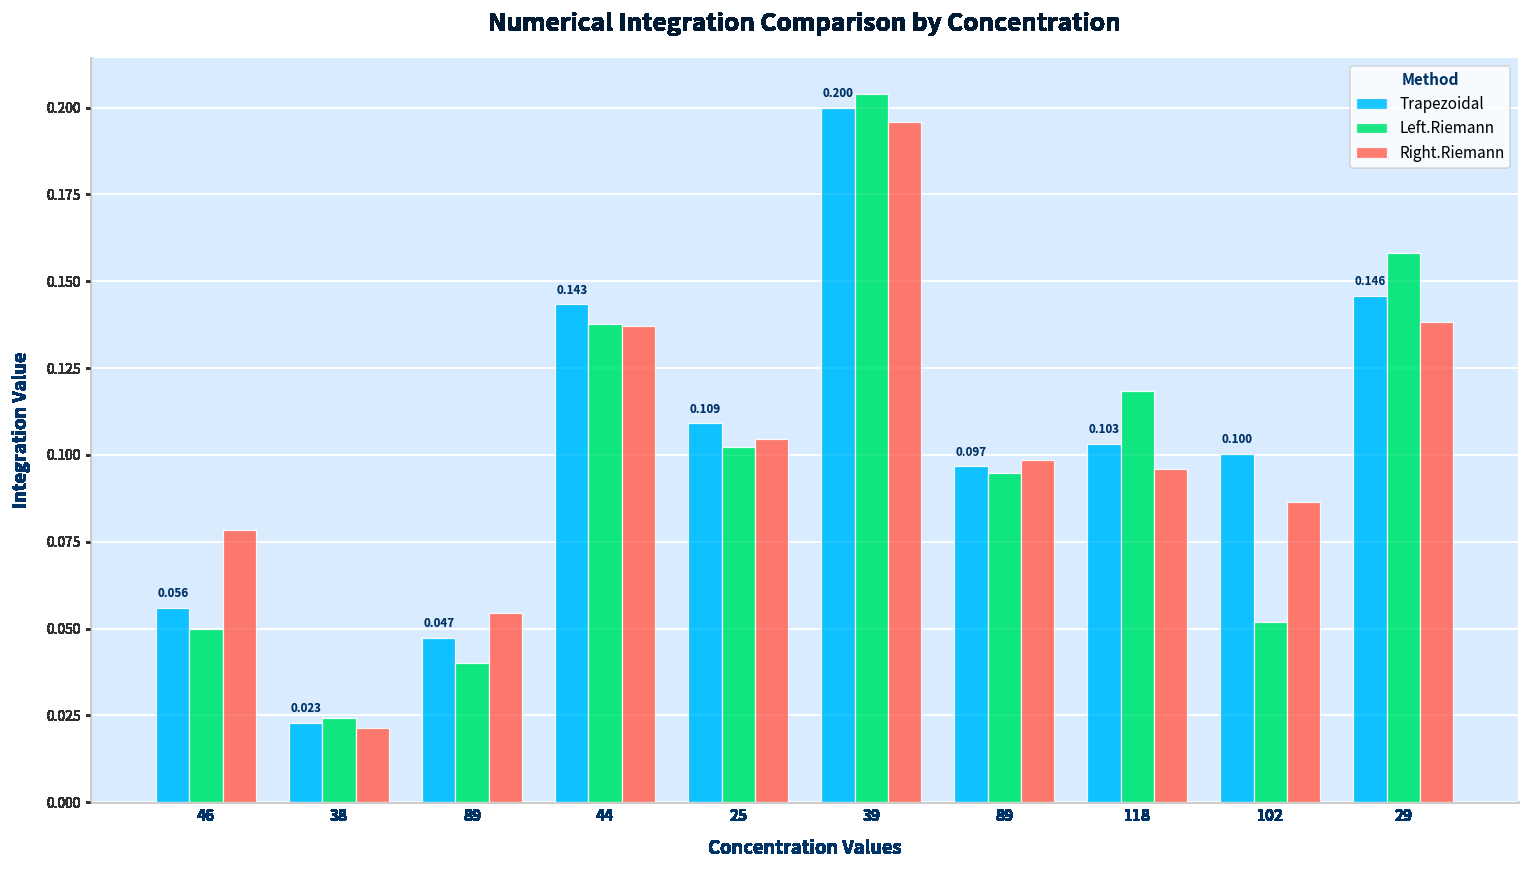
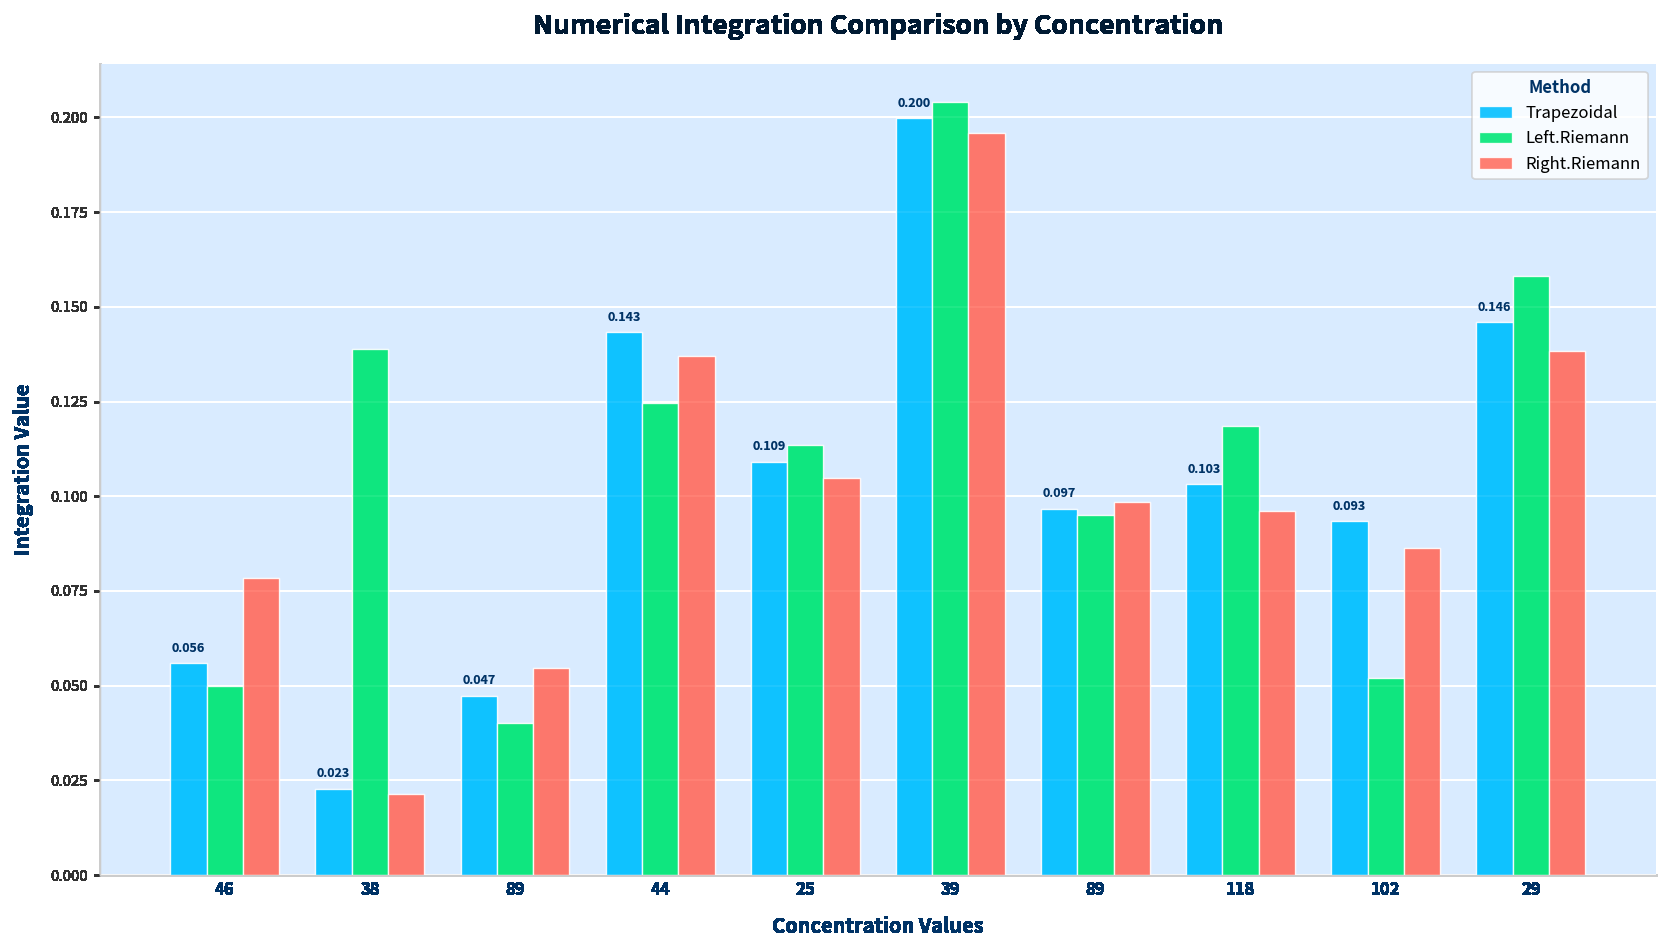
Left.Riemann, 38: 0.024 -> 0.139
Left.Riemann, 44: 0.138 -> 0.125
Left.Riemann, 25: 0.102 -> 0.114
Trapezoidal, 102: 0.100 -> 0.093
